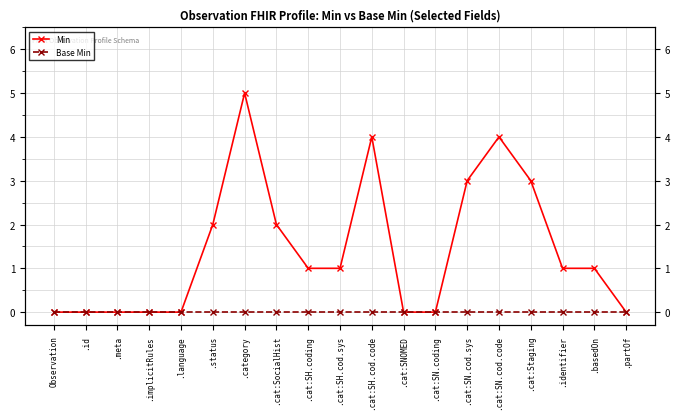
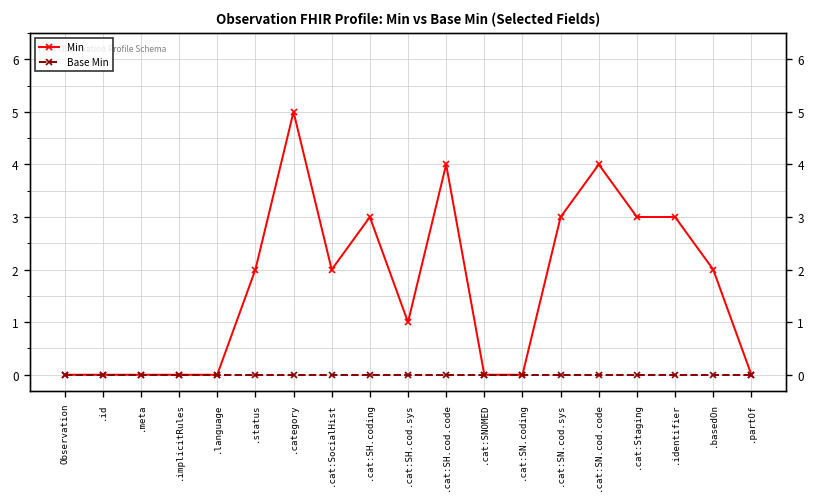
Min, .cat:SH.coding: 1 -> 3
Min, .identifier: 1 -> 3
Min, .basedOn: 1 -> 2
